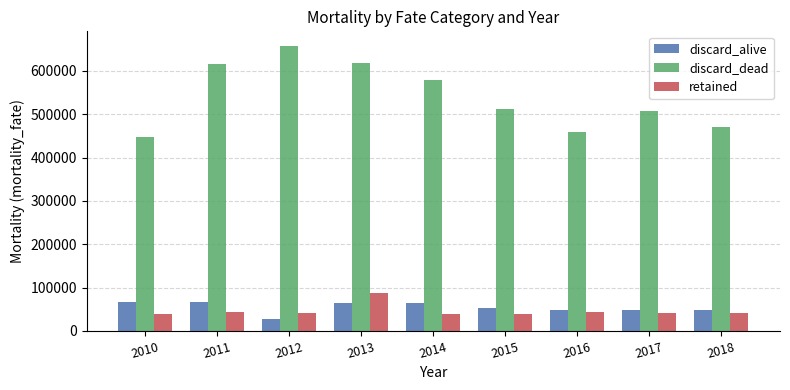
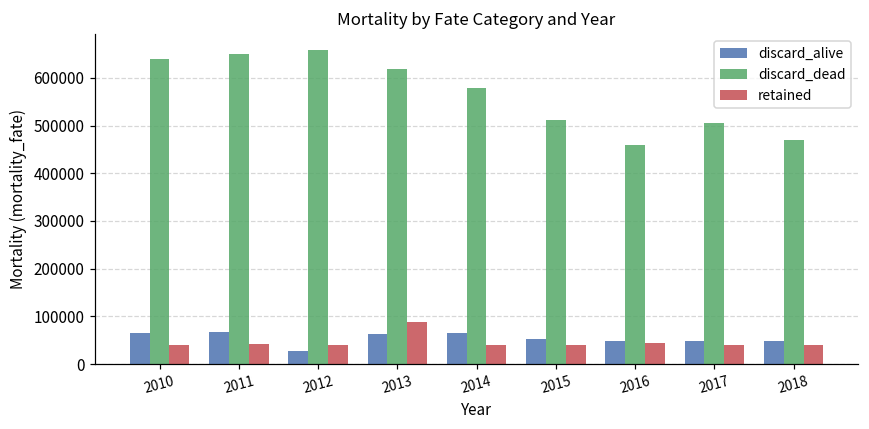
discard_dead, 2010: 450000 -> 640000
discard_dead, 2011: 620000 -> 650000
